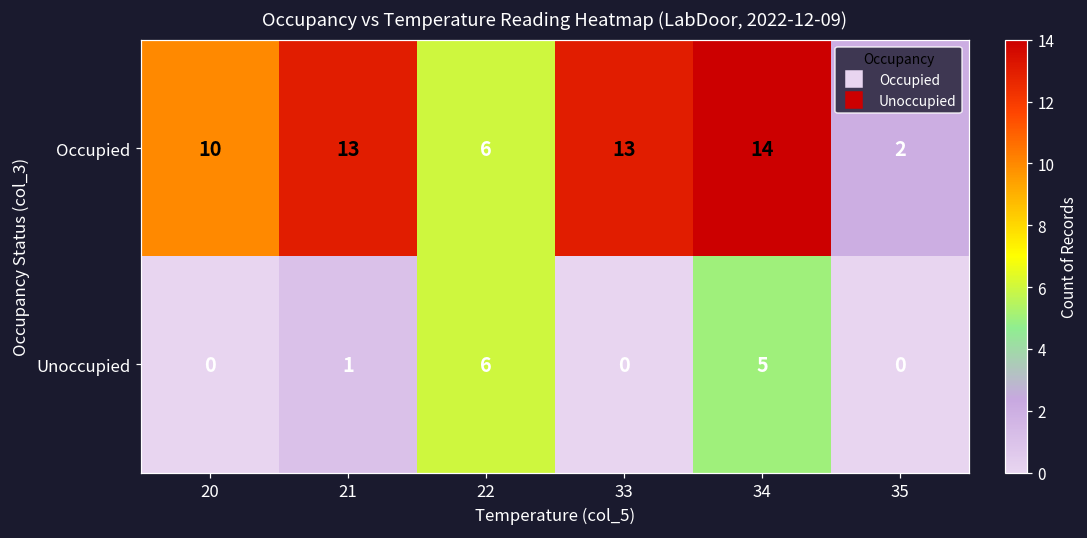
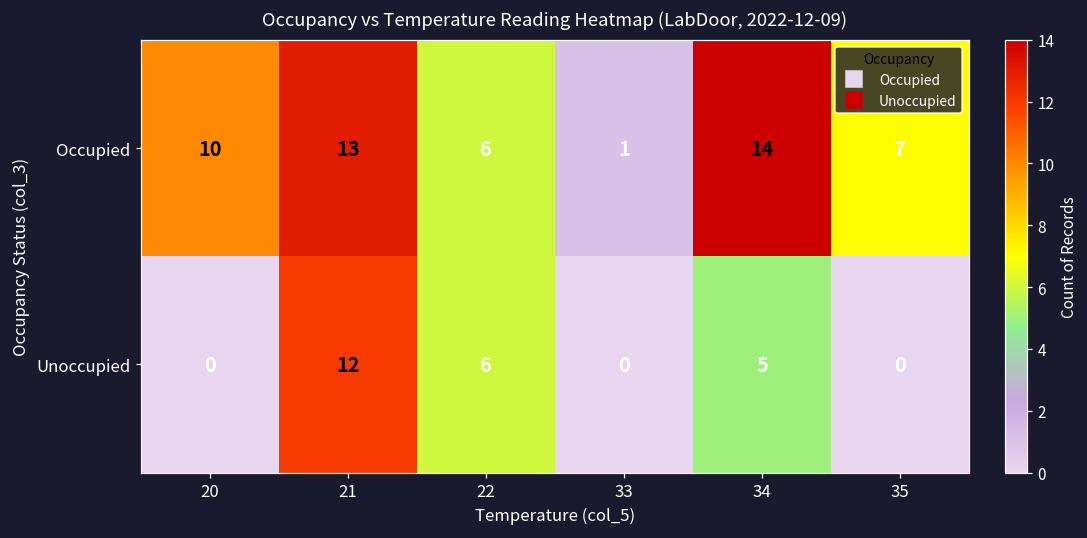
Occupied, 33: 13 -> 1
Occupied, 35: 2 -> 7
Unoccupied, 21: 1 -> 12
